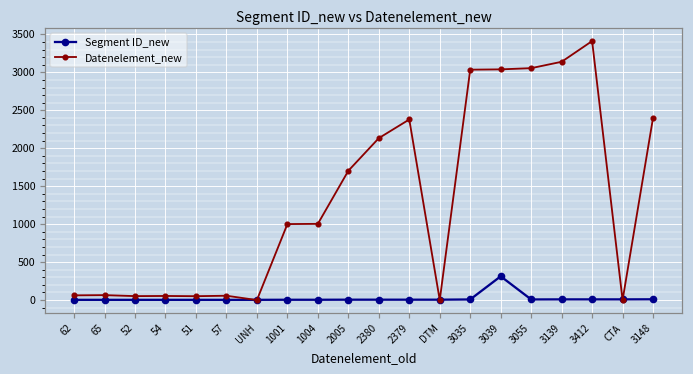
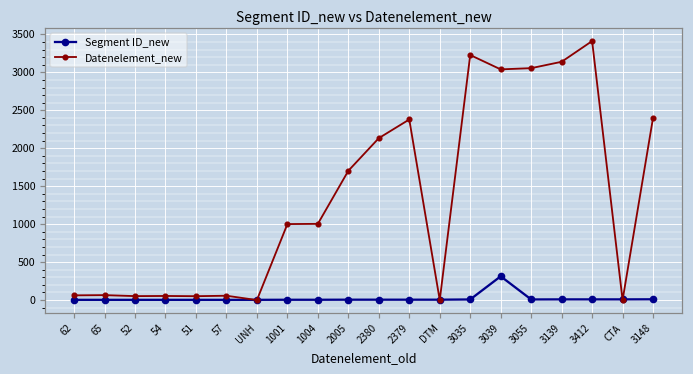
Datenelement_new, 3035: 3000 -> 3200
